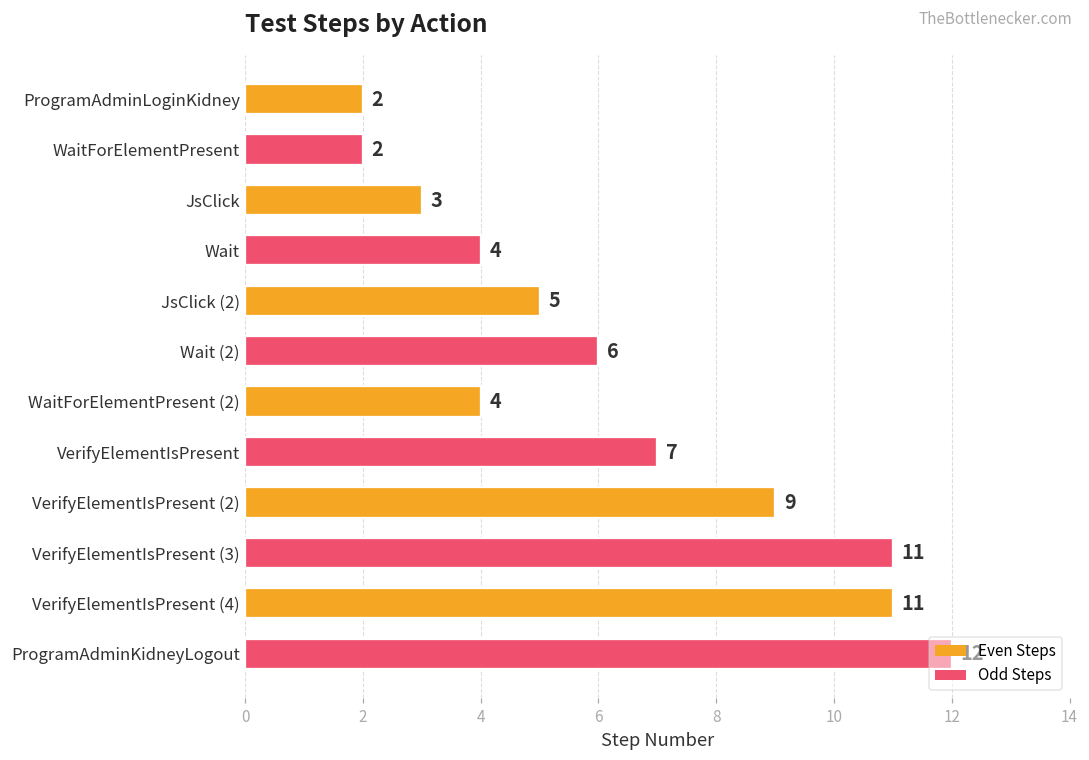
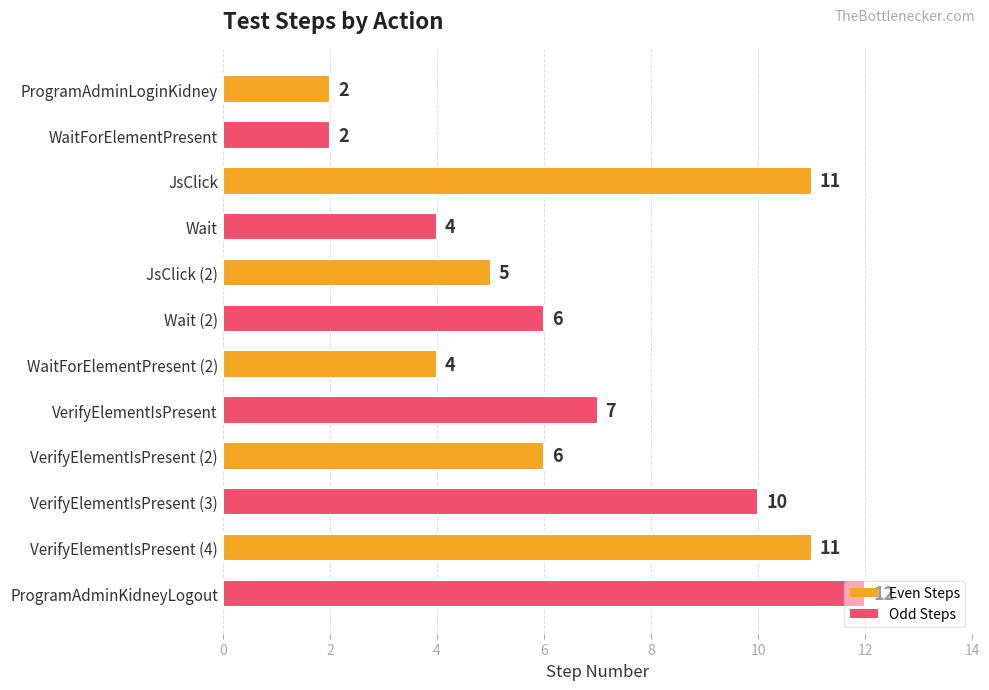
JsClick: 3 -> 11
VerifyElementIsPresent (2): 9 -> 6
VerifyElementIsPresent (3): 11 -> 10
